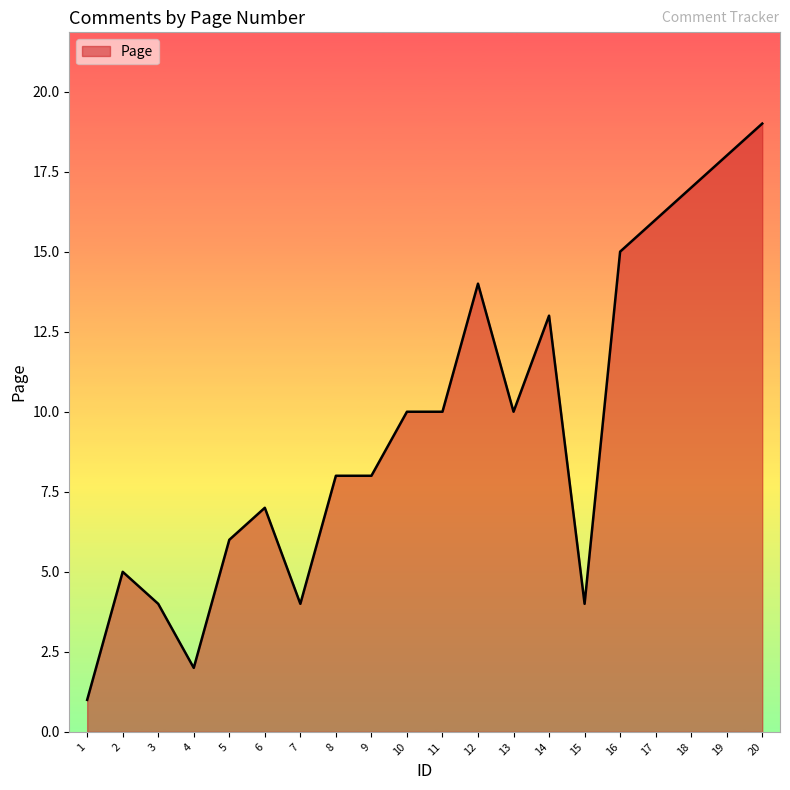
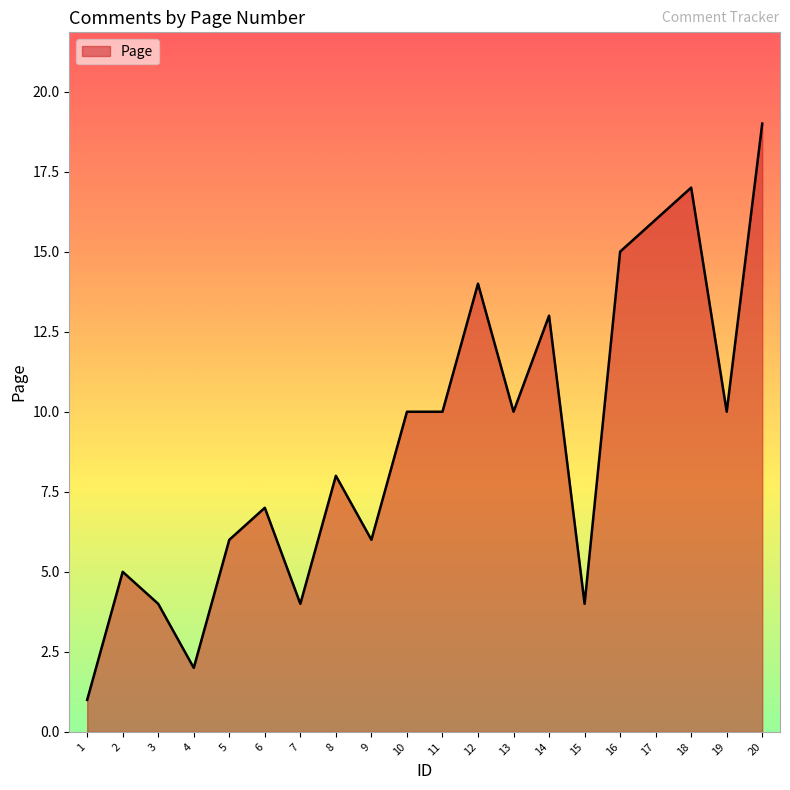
9: 8 -> 6
19: 18 -> 10
